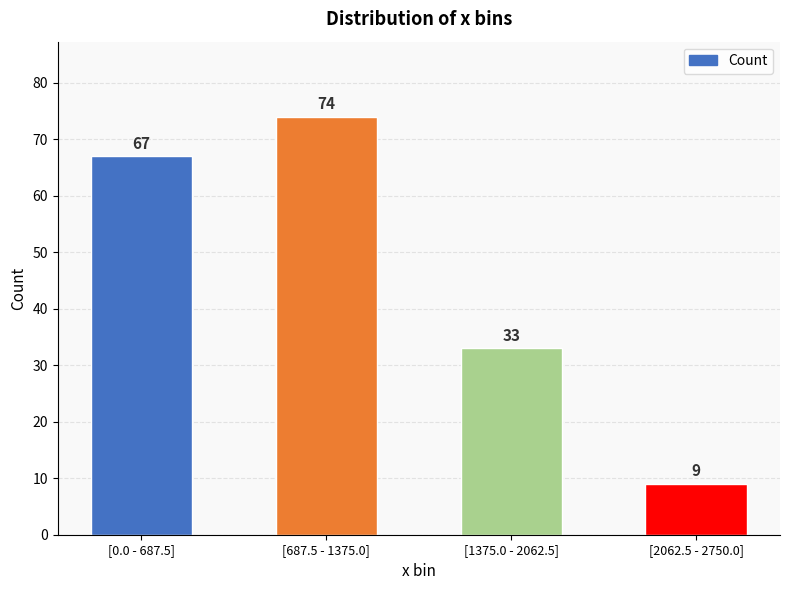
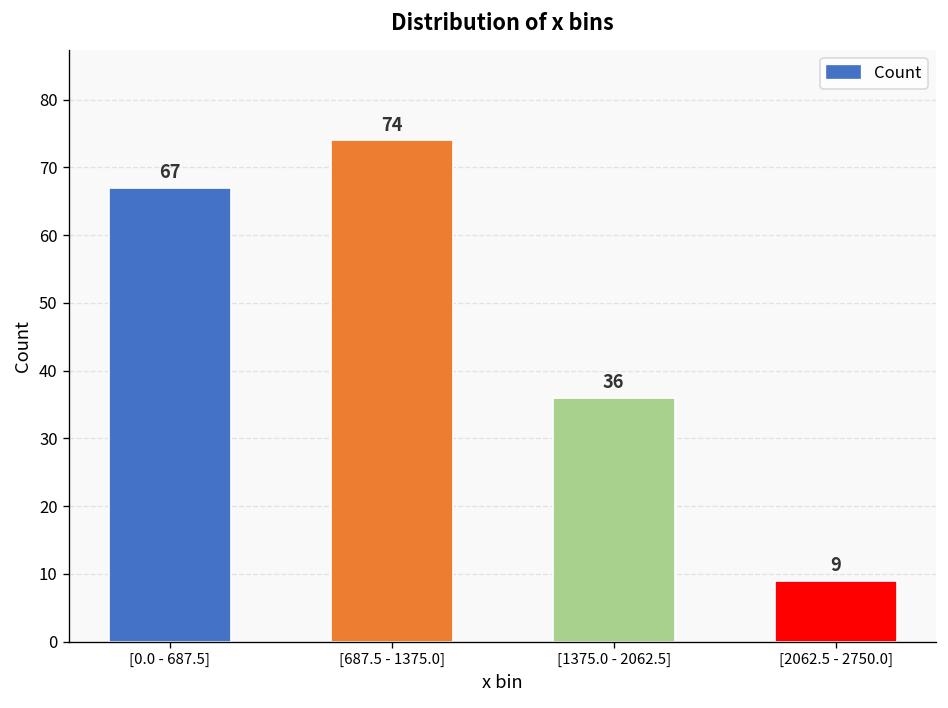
[1375.0 - 2062.5]: 33 -> 36
